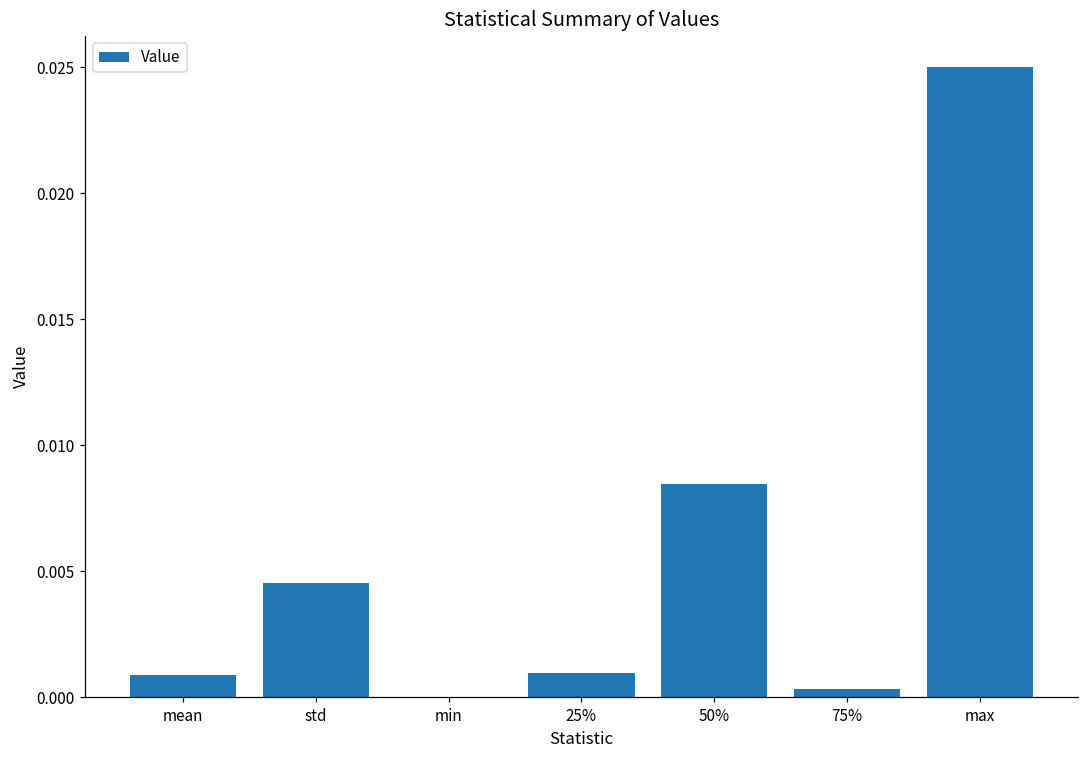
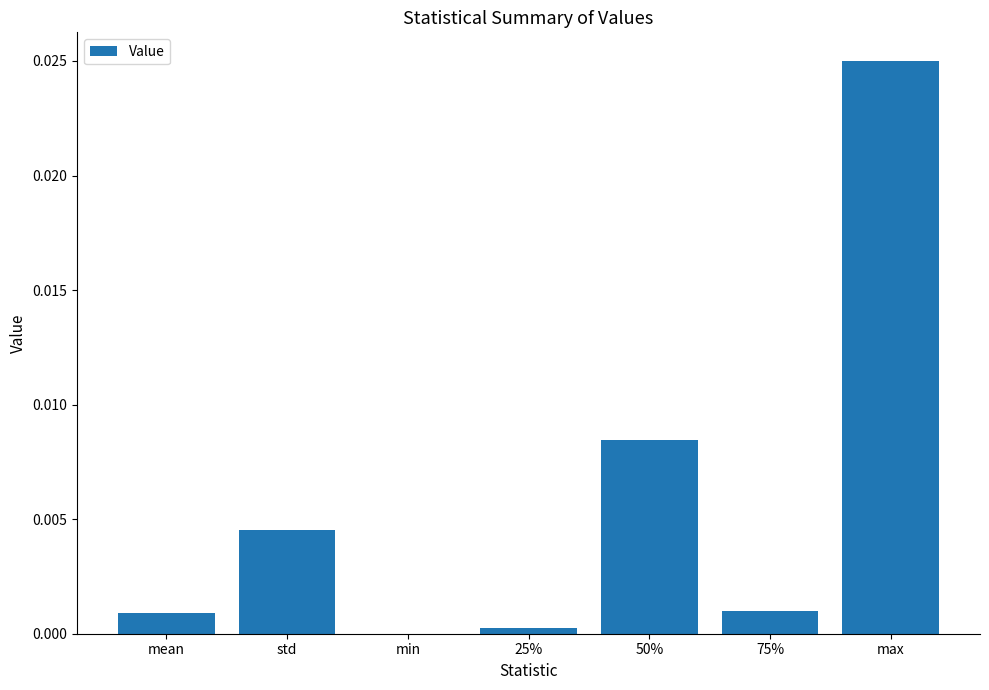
25%: 0.0010 -> 0.0003
75%: 0.0003 -> 0.0010
